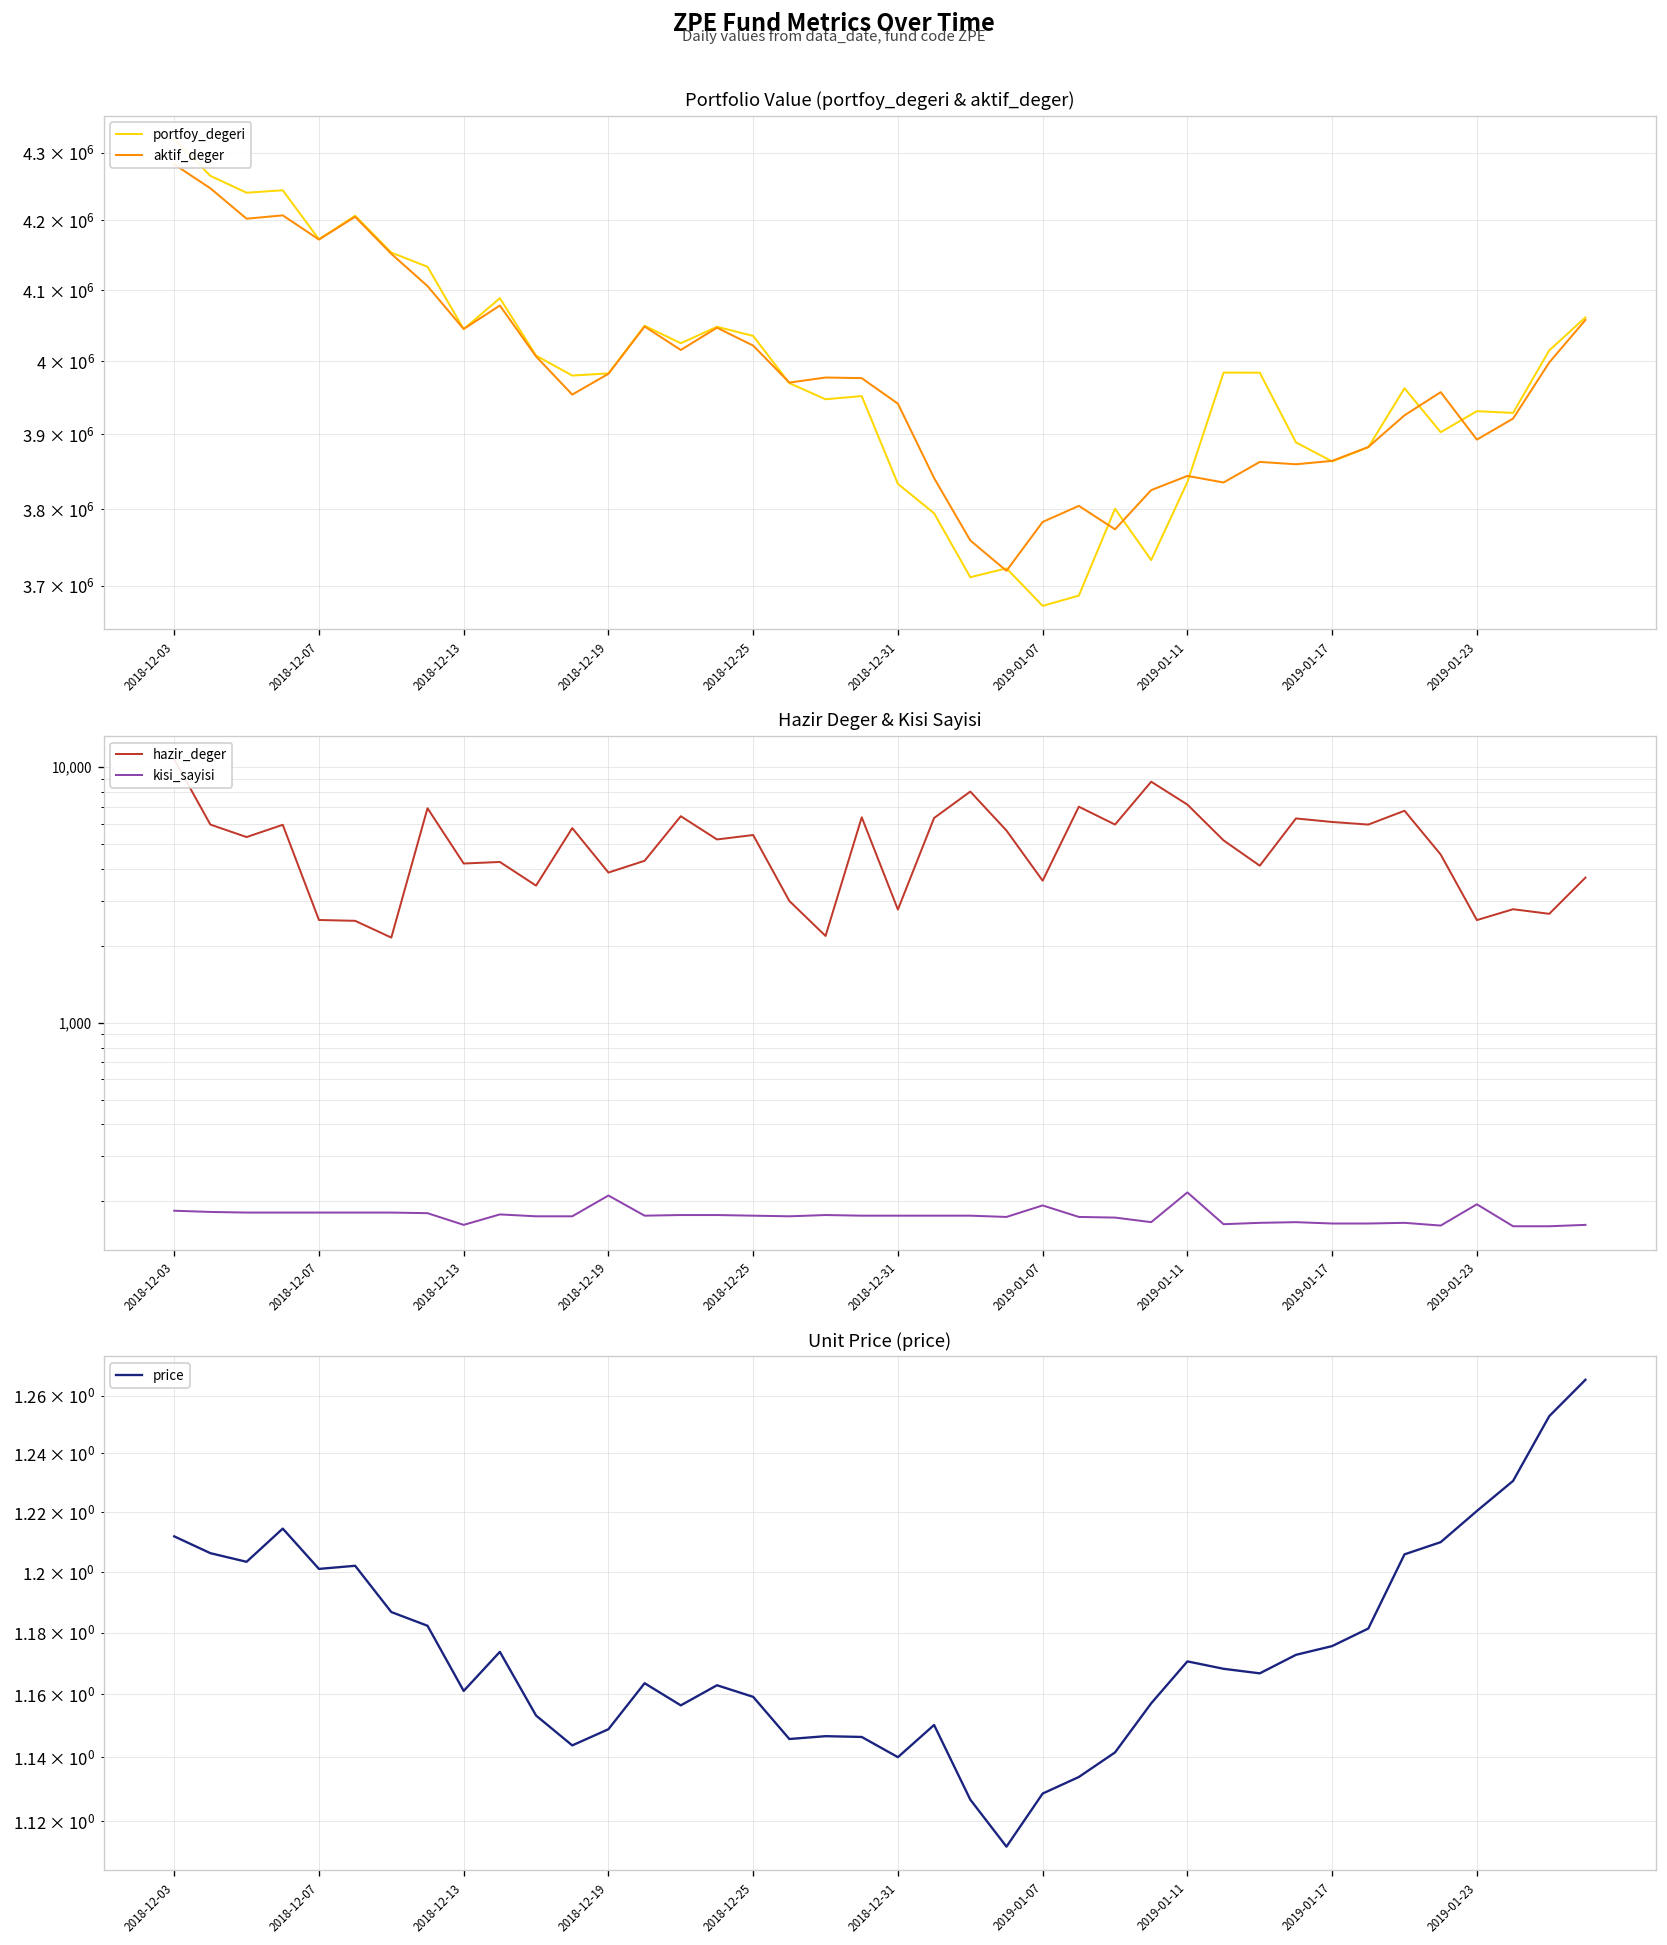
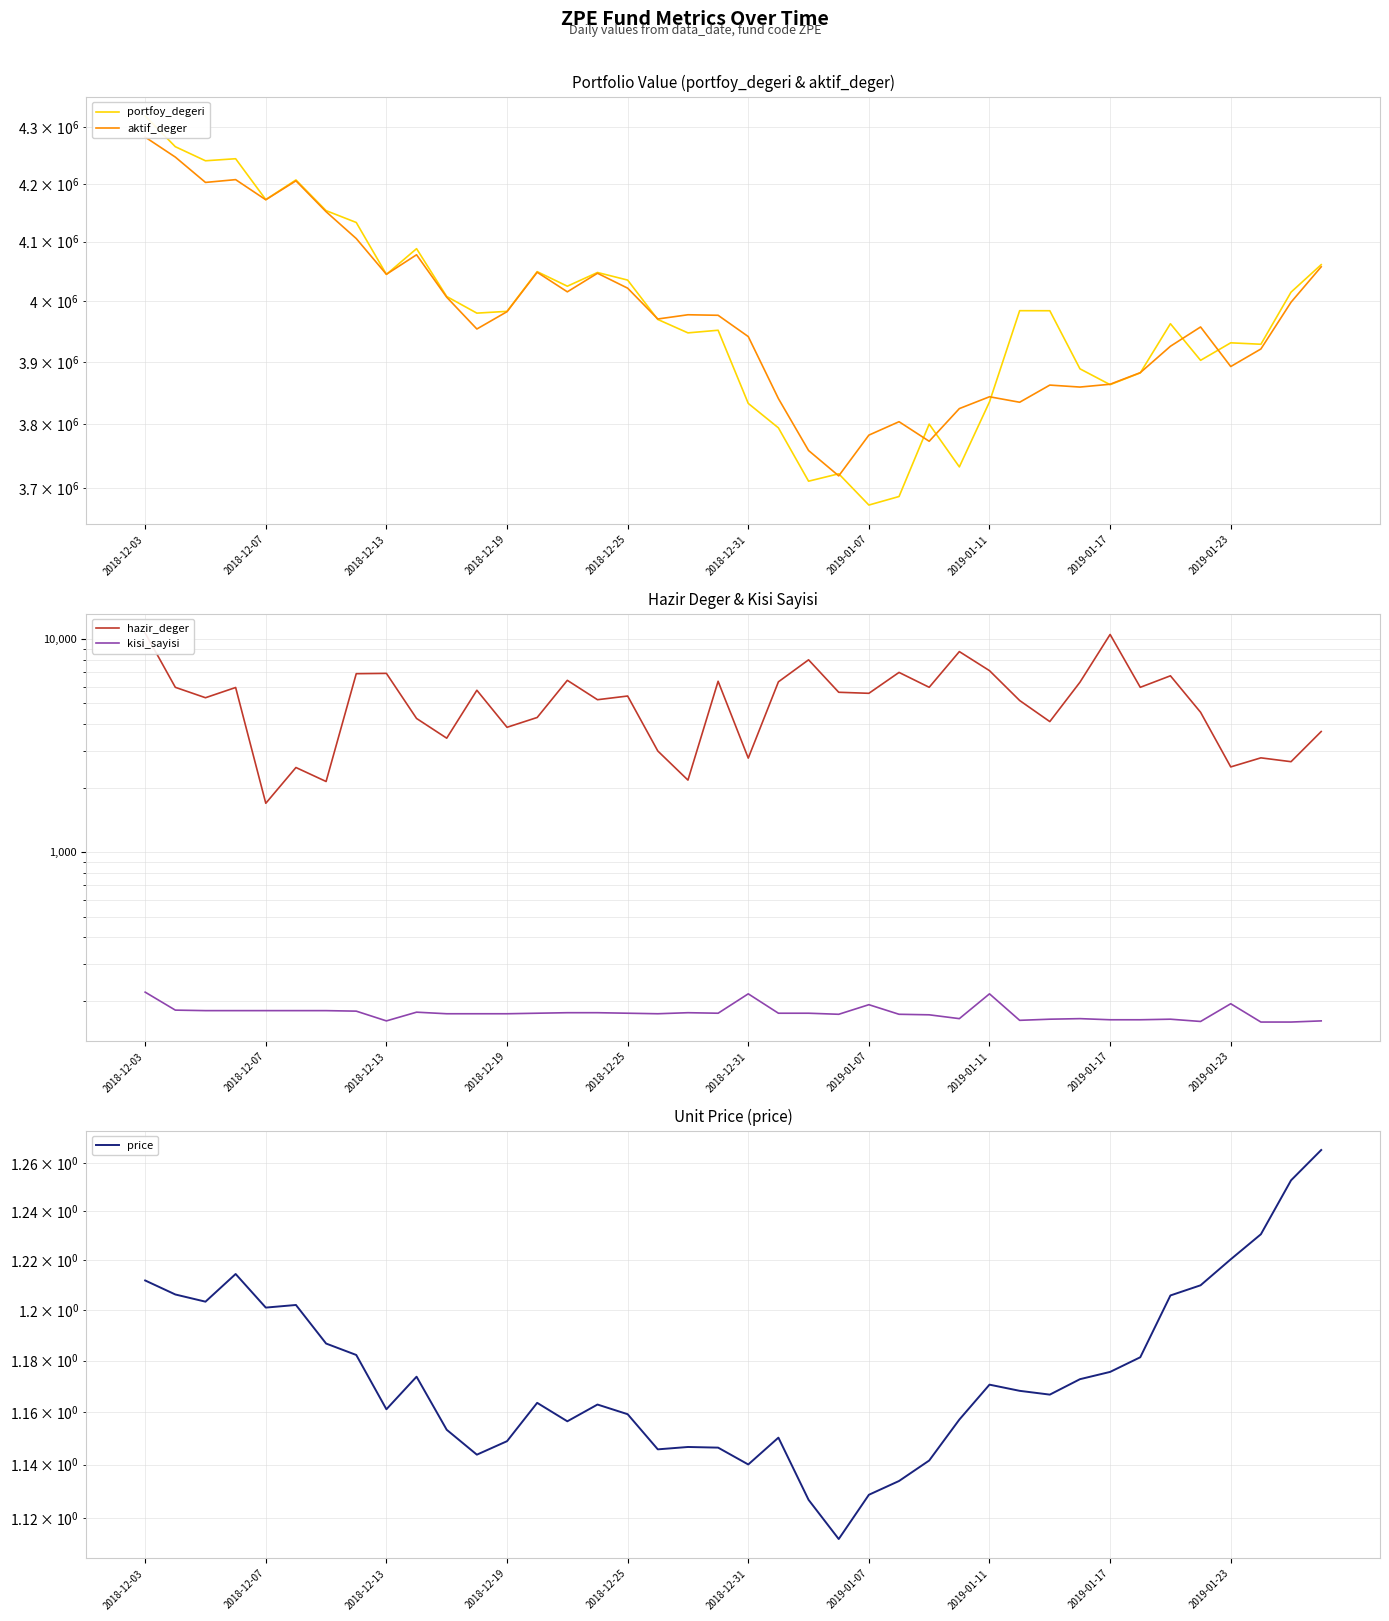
Hazir Deger & Kisi Sayisi, kisi_sayisi, 2018-12-03: 180 -> 220
Hazir Deger & Kisi Sayisi, hazir_deger, 2018-12-07: 2,500 -> 1,700
Hazir Deger & Kisi Sayisi, hazir_deger, 2018-12-13: 4,200 -> 6,900
Hazir Deger & Kisi Sayisi, kisi_sayisi, 2018-12-19: 210 -> 180
Hazir Deger & Kisi Sayisi, kisi_sayisi, 2018-12-31: 180 -> 220
Hazir Deger & Kisi Sayisi, hazir_deger, 2019-01-07: 3,600 -> 5,600
Hazir Deger & Kisi Sayisi, hazir_deger, 2019-01-17: 6,100 -> 11,000
